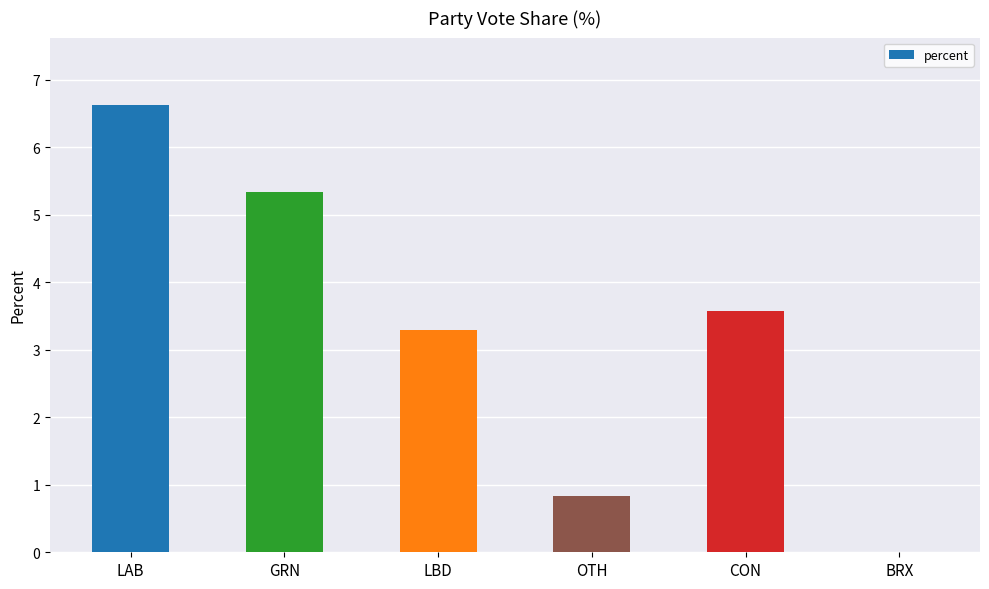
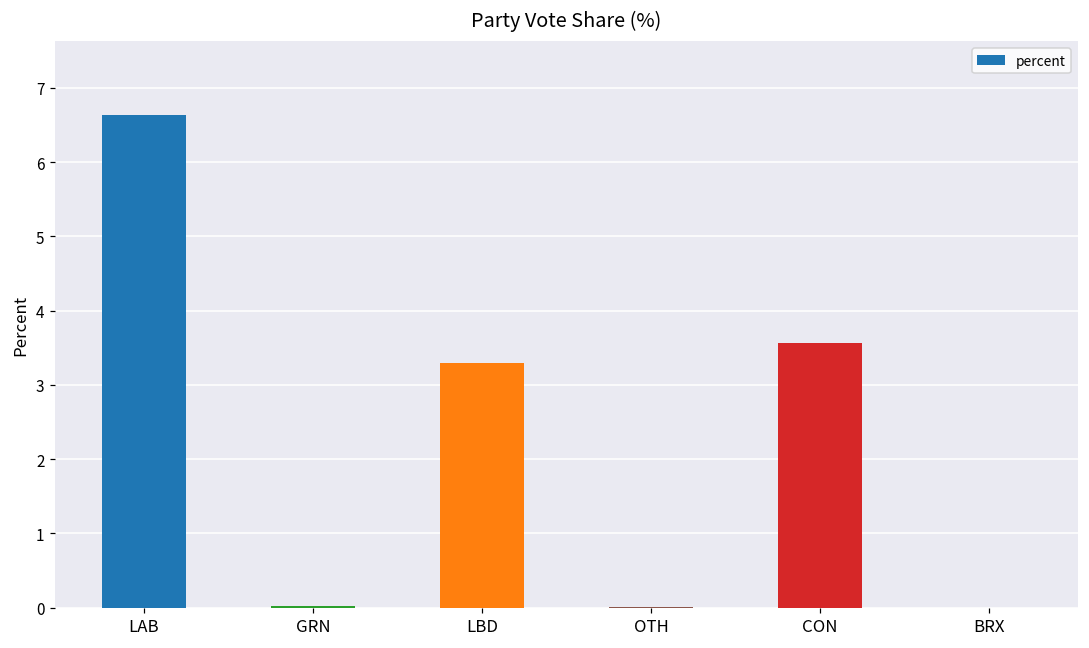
GRN: 5.3 -> 0.0
OTH: 0.8 -> 0.0
